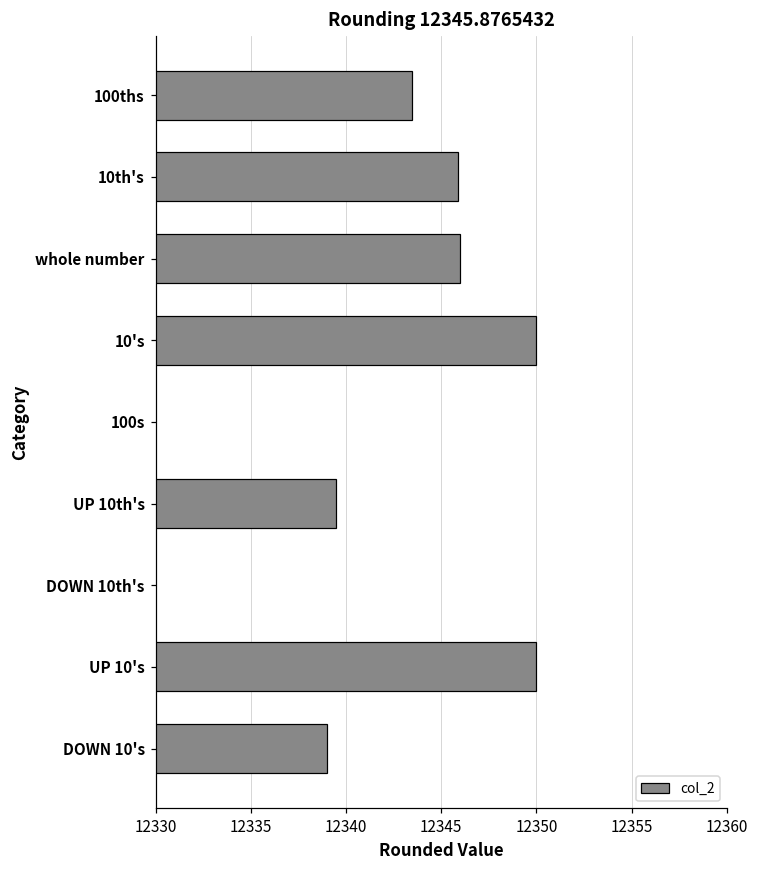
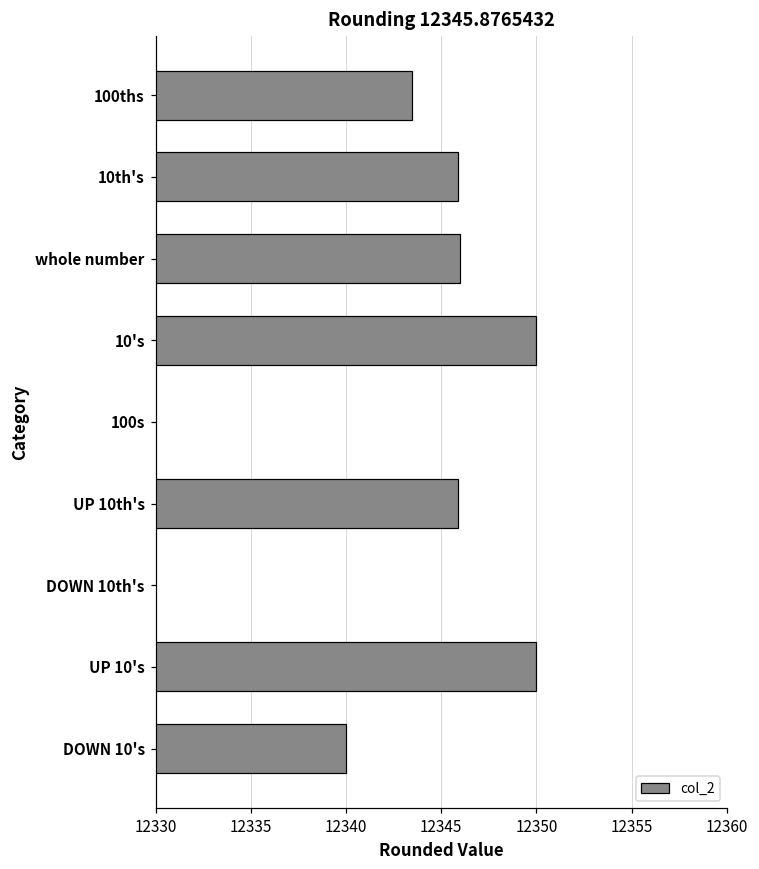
UP 10th's: 12339.5 -> 12345.9
DOWN 10's: 12339 -> 12340
